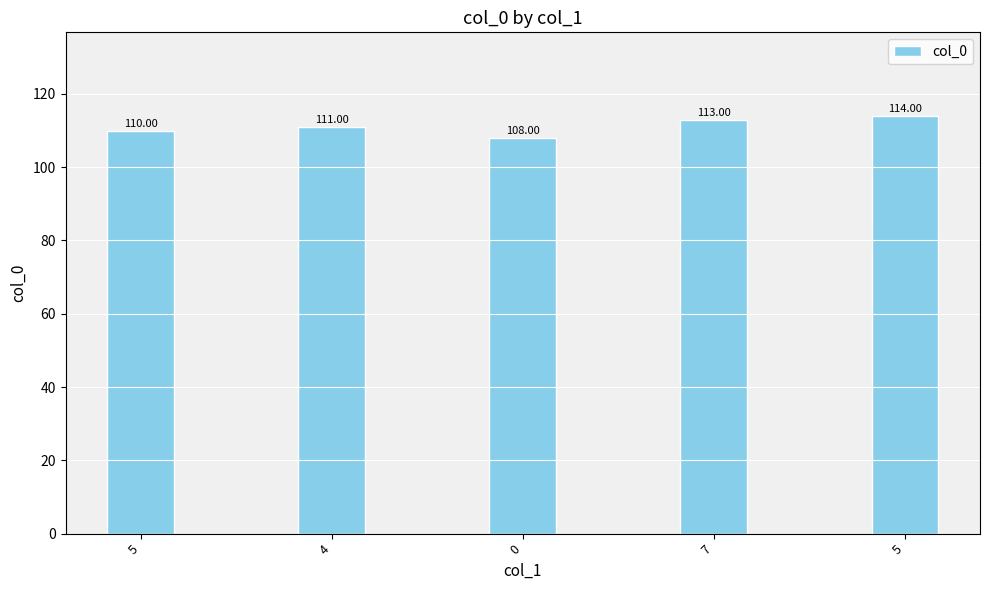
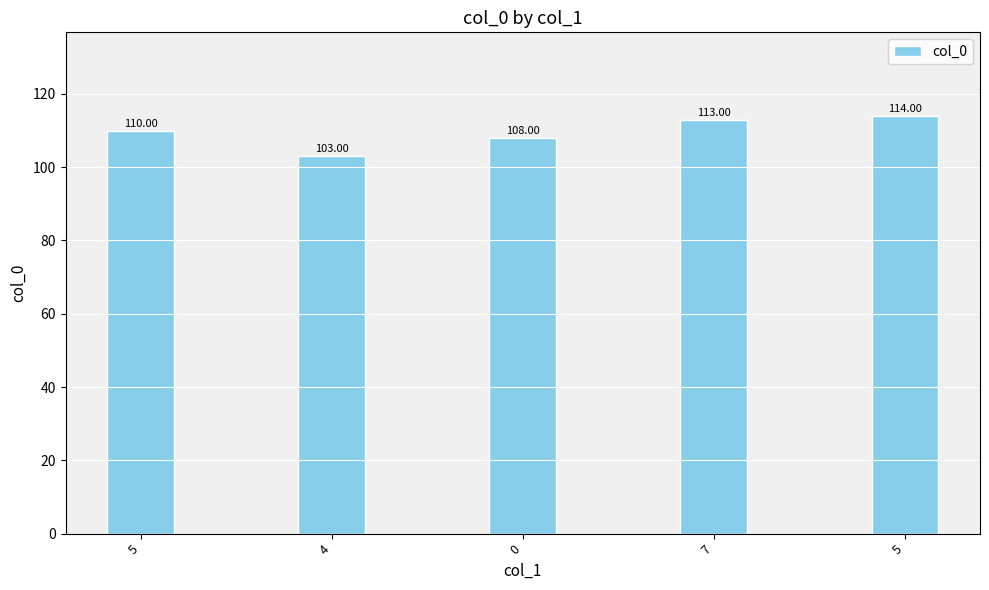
4: 111.00 -> 103.00
